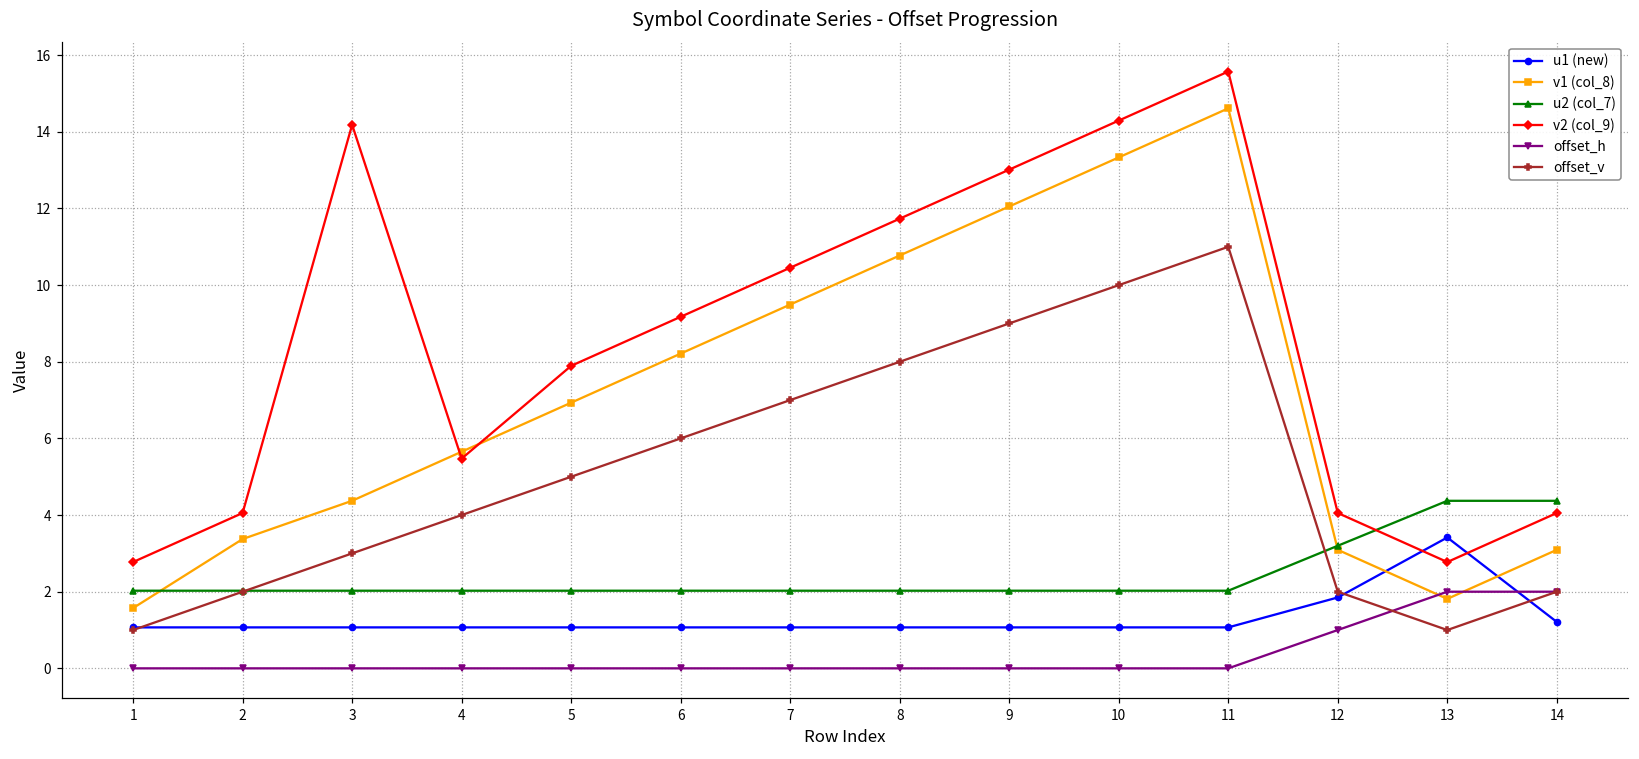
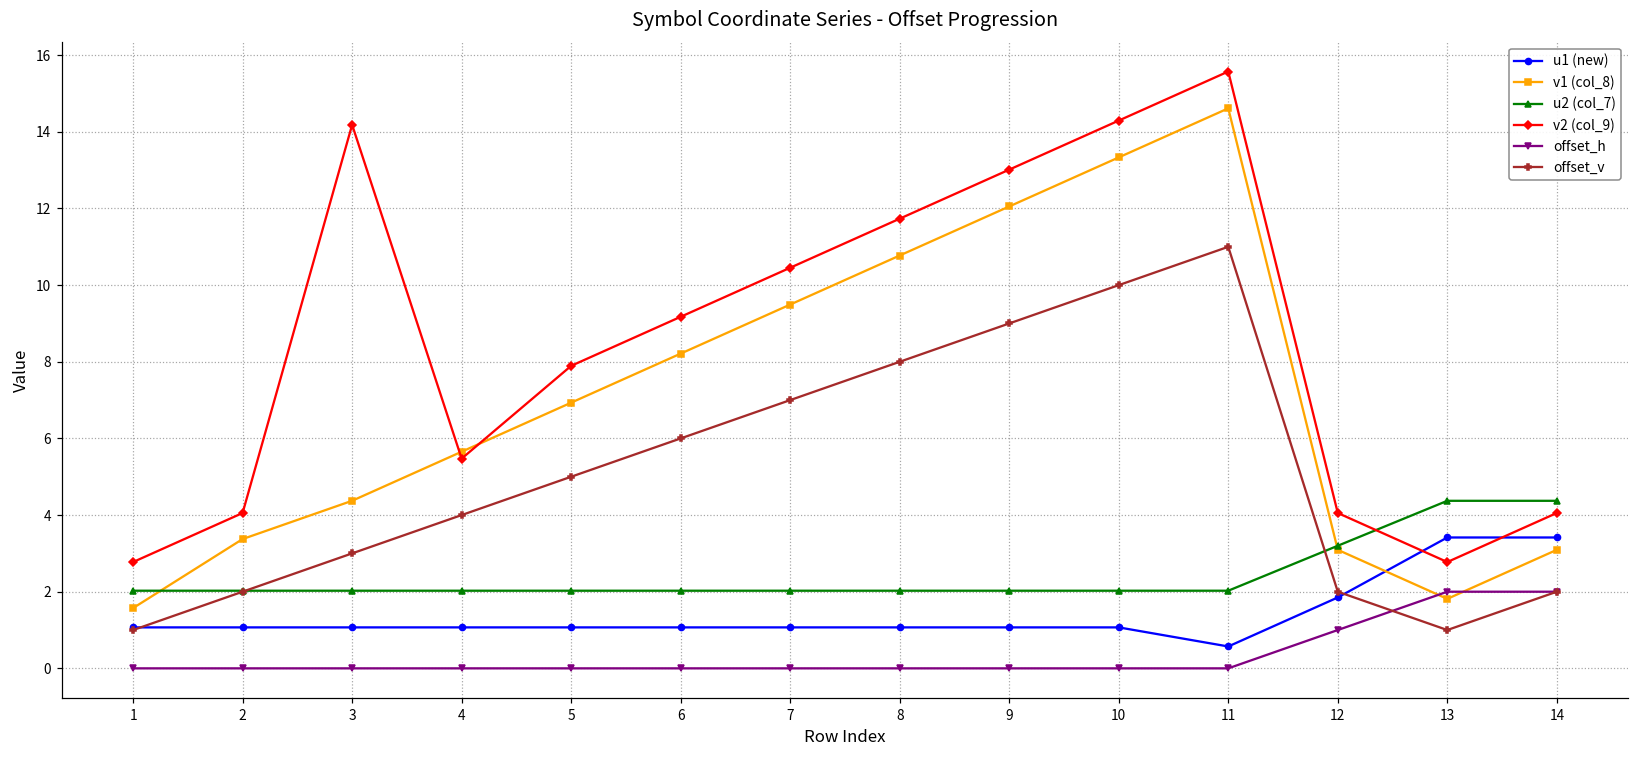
u1 (new), 11: 1.1 -> 0.6
u1 (new), 14: 1.2 -> 3.4
